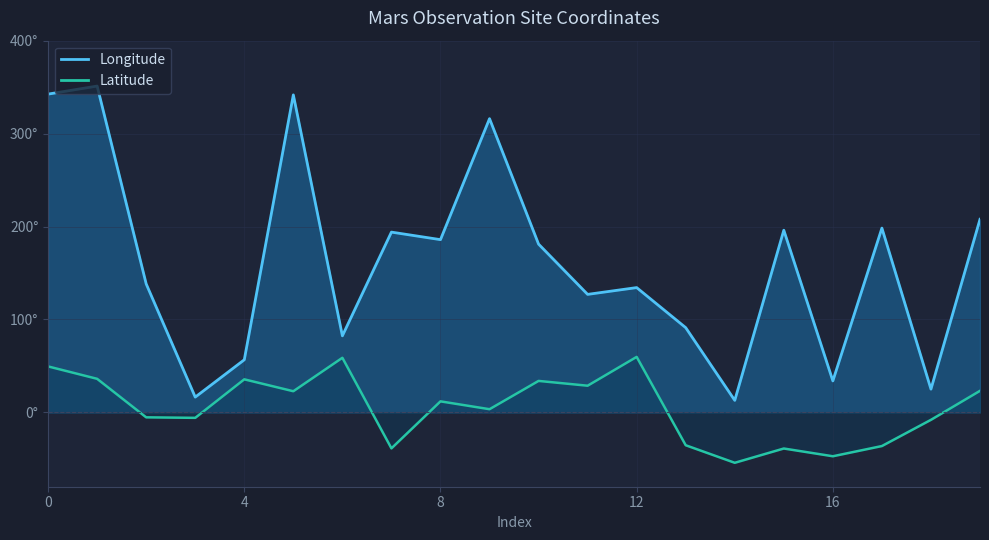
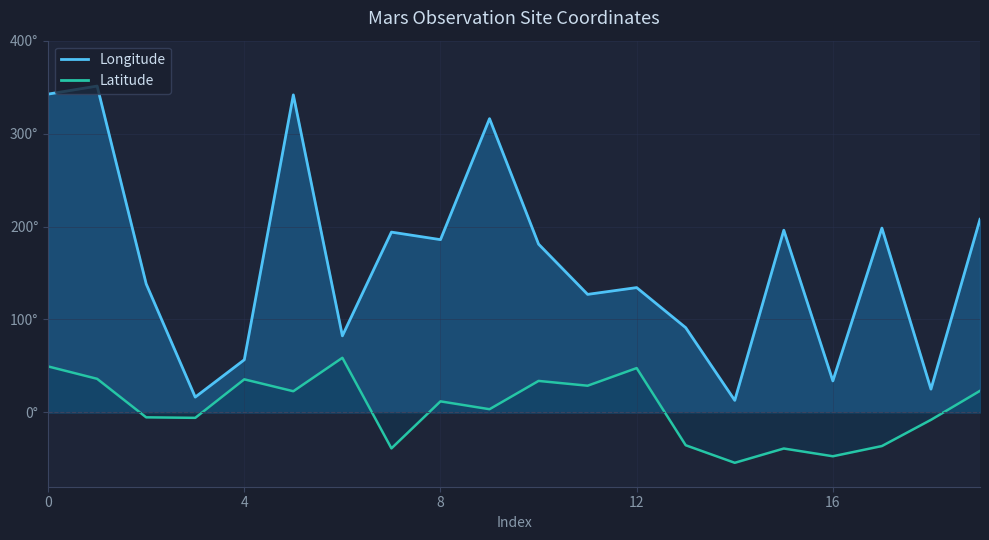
Latitude, 12: 60° -> 50°
